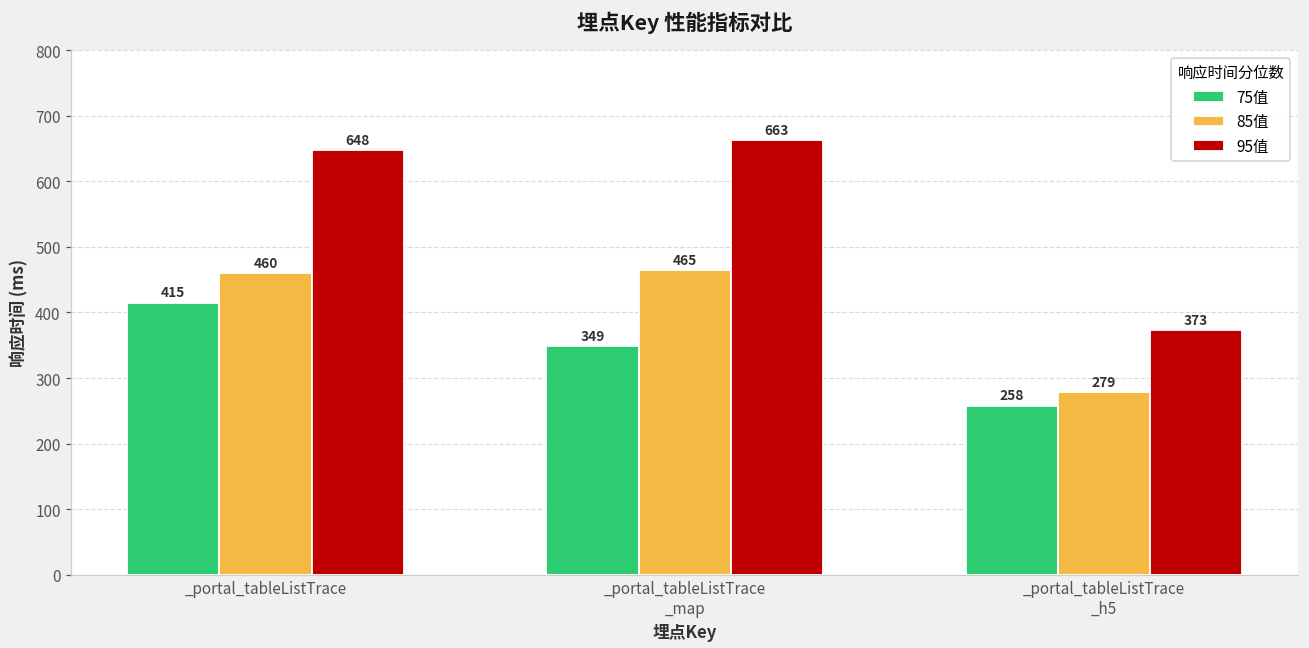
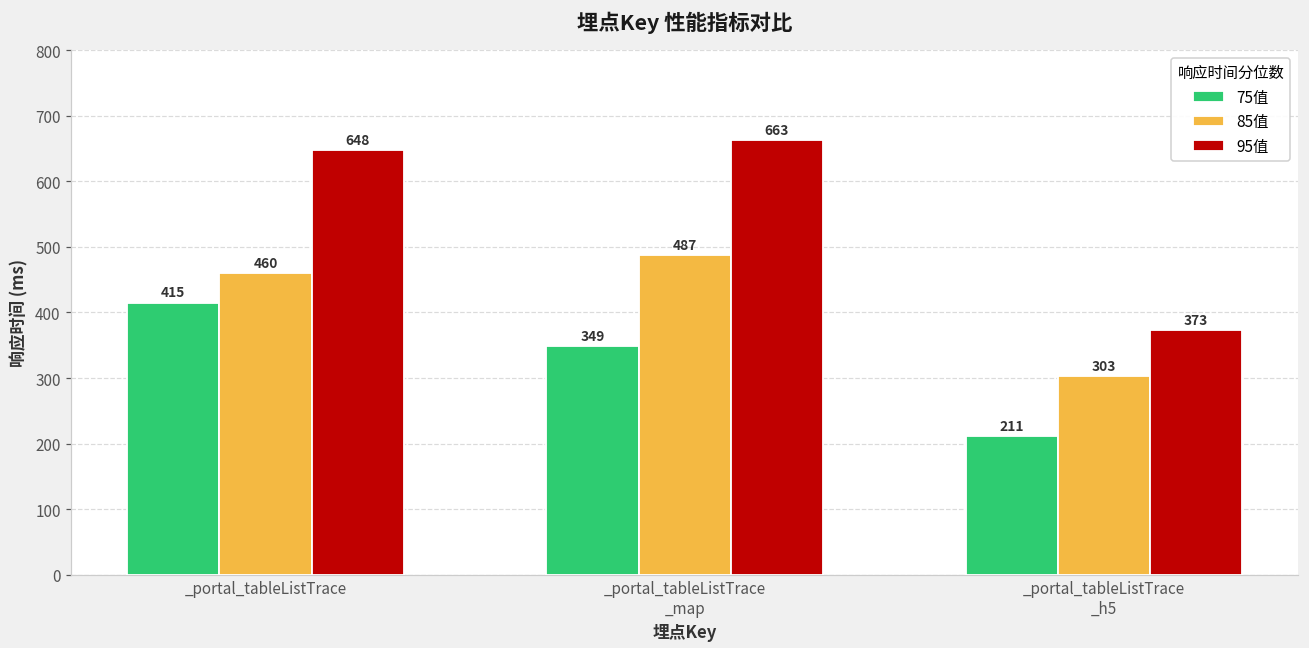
85值, _portal_tableListTrace _map: 465 -> 487
75值, _portal_tableListTrace _h5: 258 -> 211
85值, _portal_tableListTrace _h5: 279 -> 303
